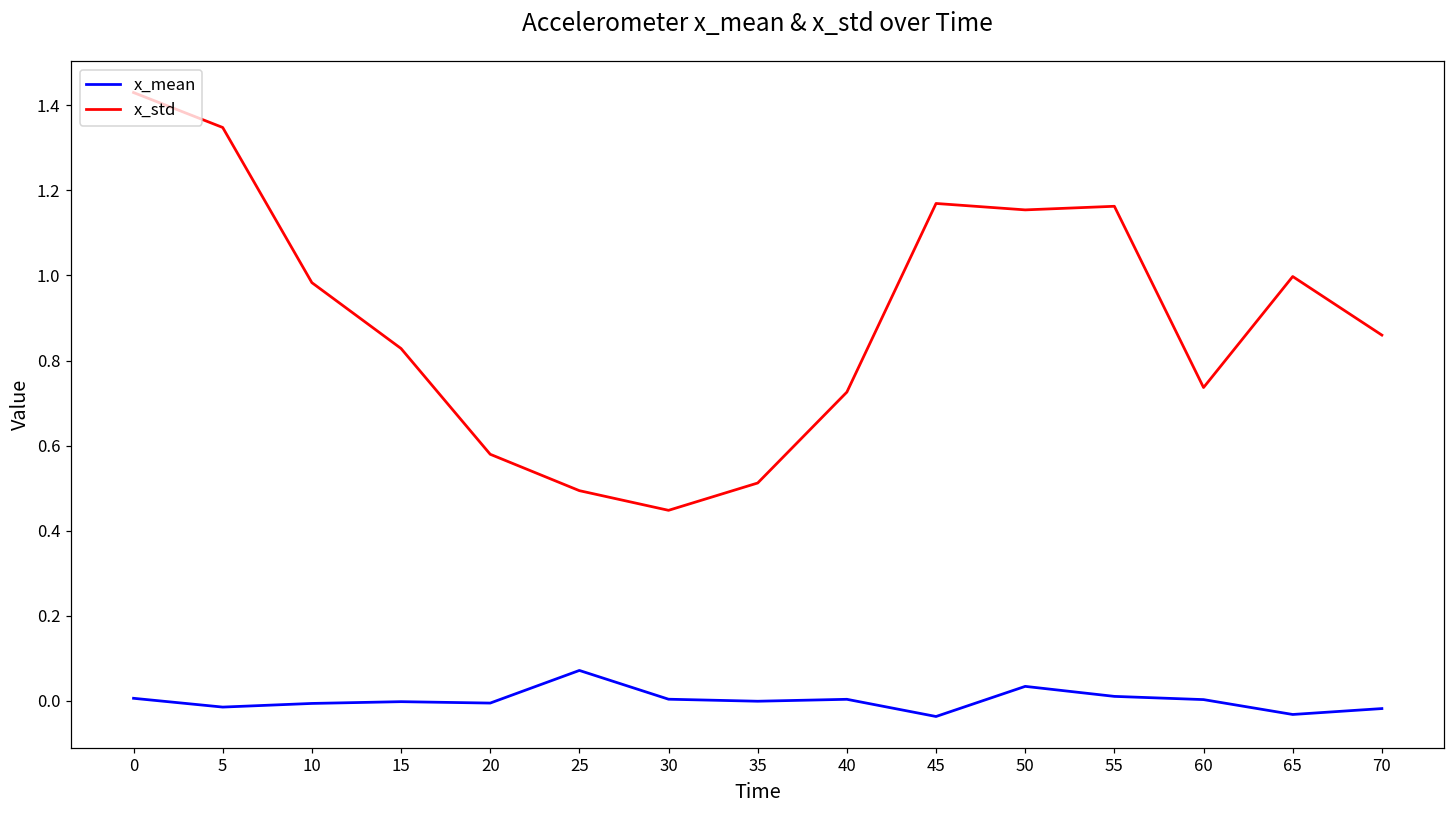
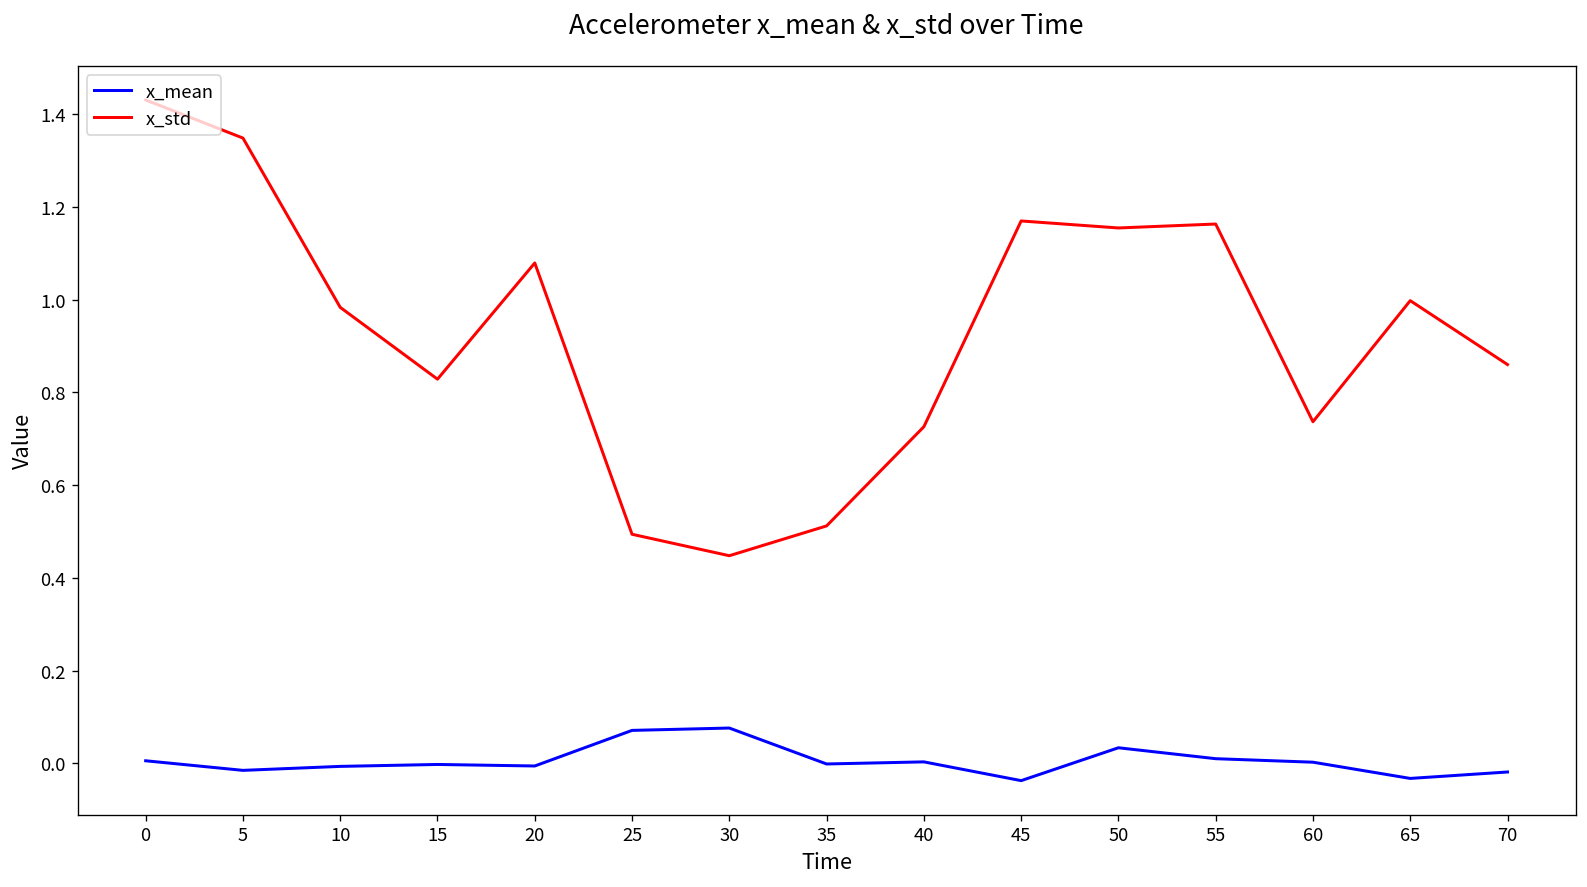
x_std, 20: 0.58 -> 1.08
x_mean, 30: 0.00 -> 0.08
